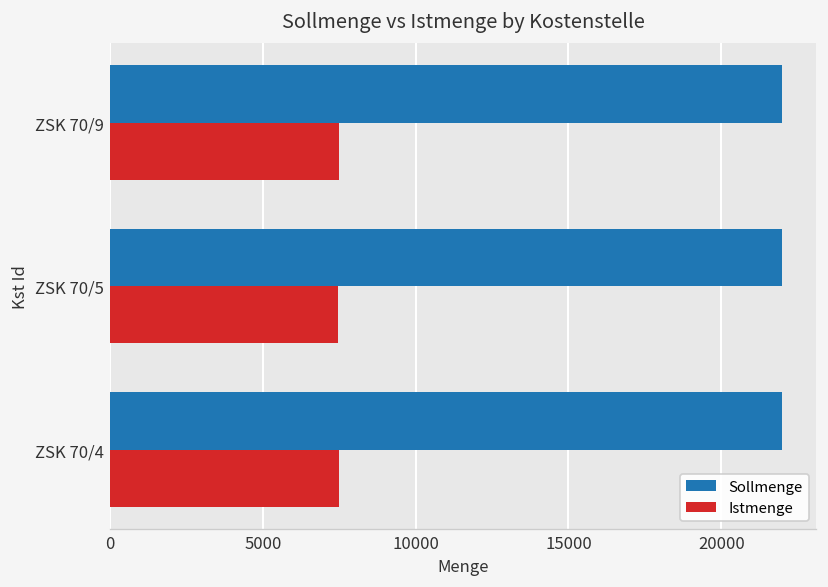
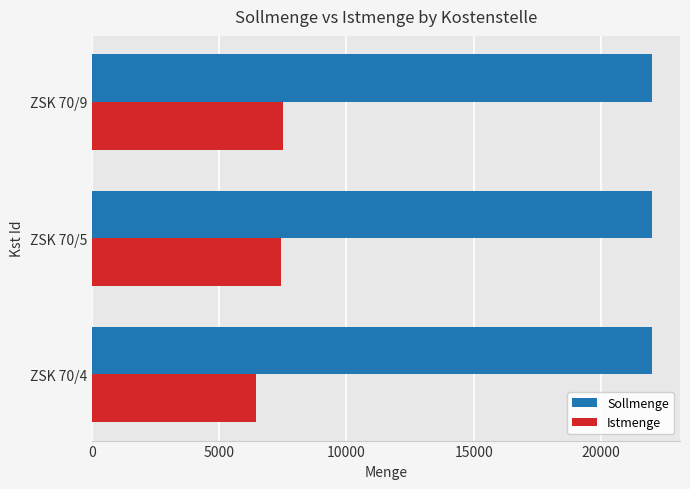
Istmenge, ZSK 70/4: 7500 -> 6500
